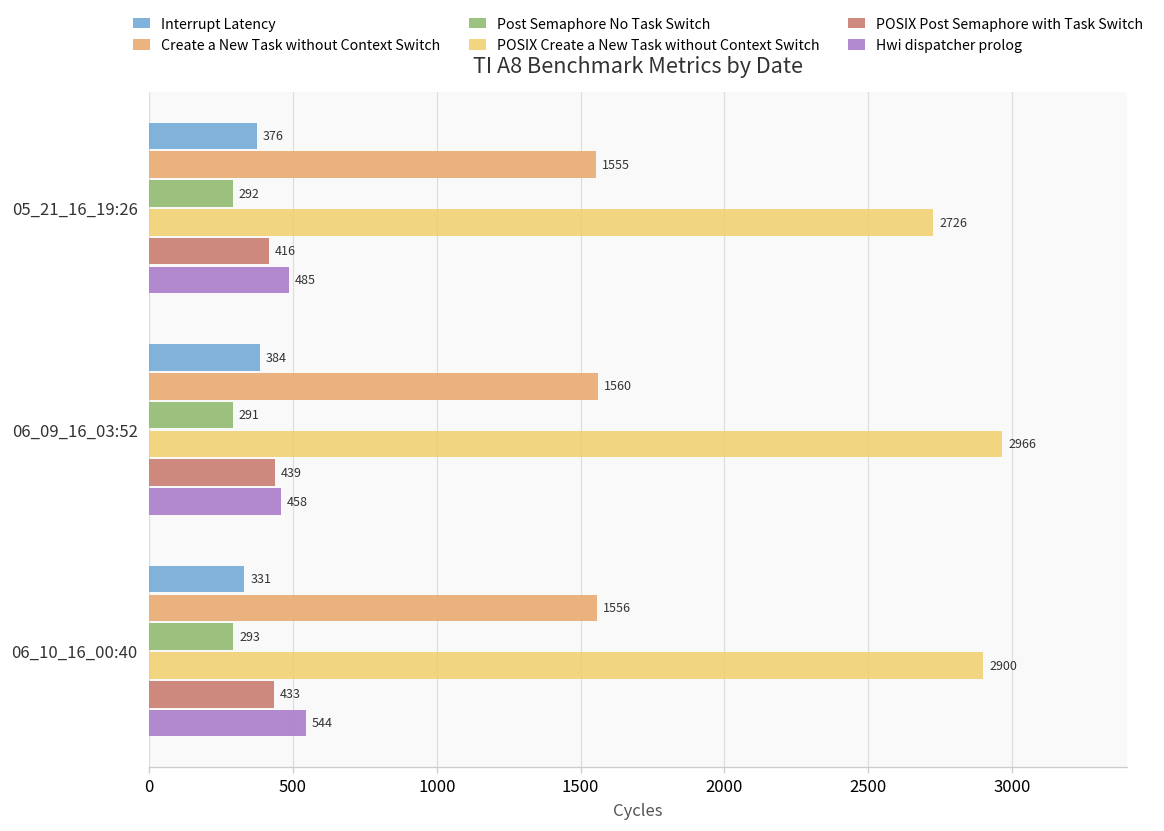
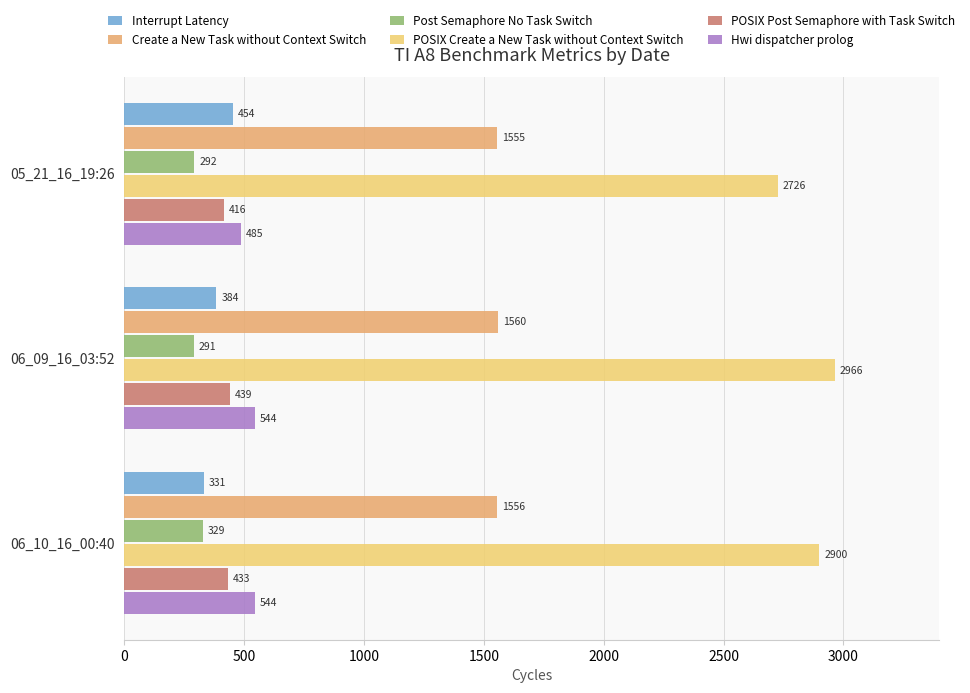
Interrupt Latency, 05_21_16_19:26: 376 -> 454
Hwi dispatcher prolog, 06_09_16_03:52: 458 -> 544
Post Semaphore No Task Switch, 06_10_16_00:40: 293 -> 329
